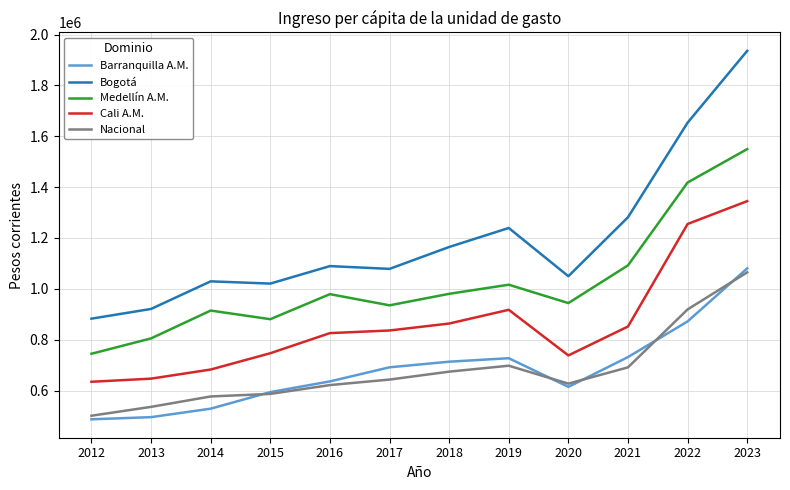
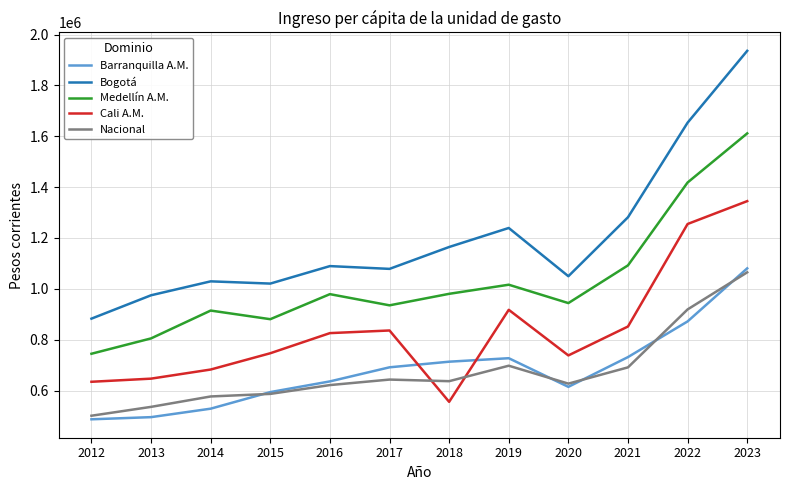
Bogotá, 2013: 920000 -> 970000
Cali A.M., 2018: 860000 -> 560000
Nacional, 2018: 670000 -> 640000
Medellín A.M., 2023: 1550000 -> 1610000
